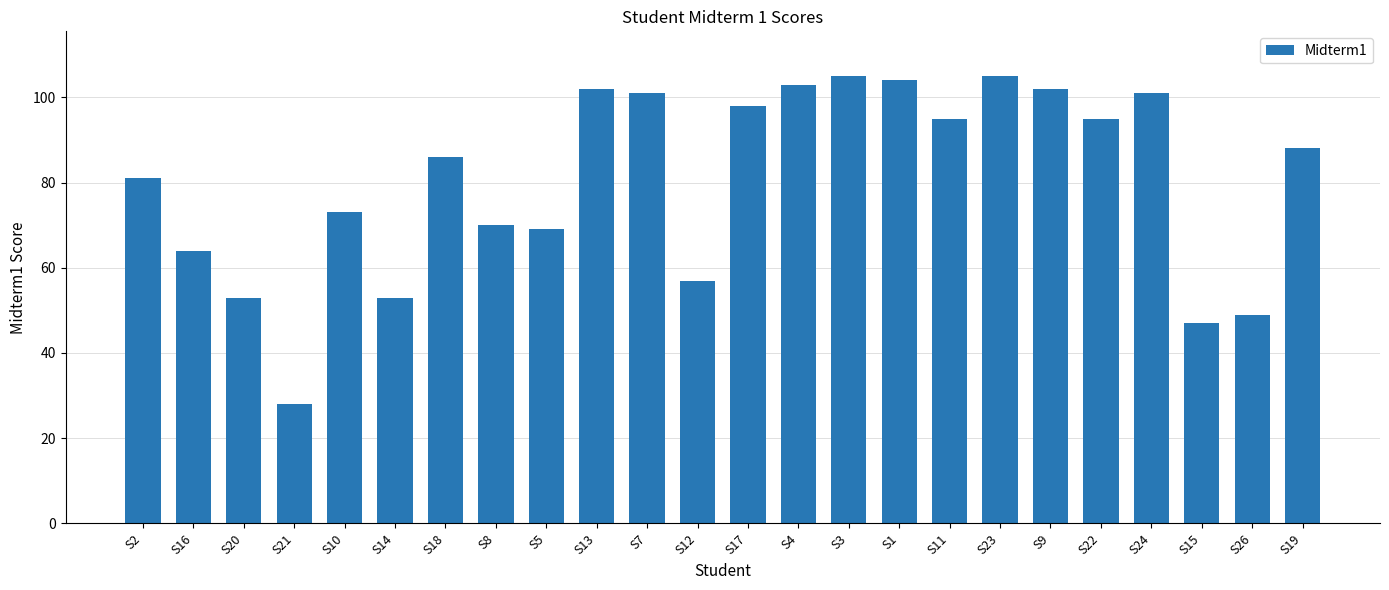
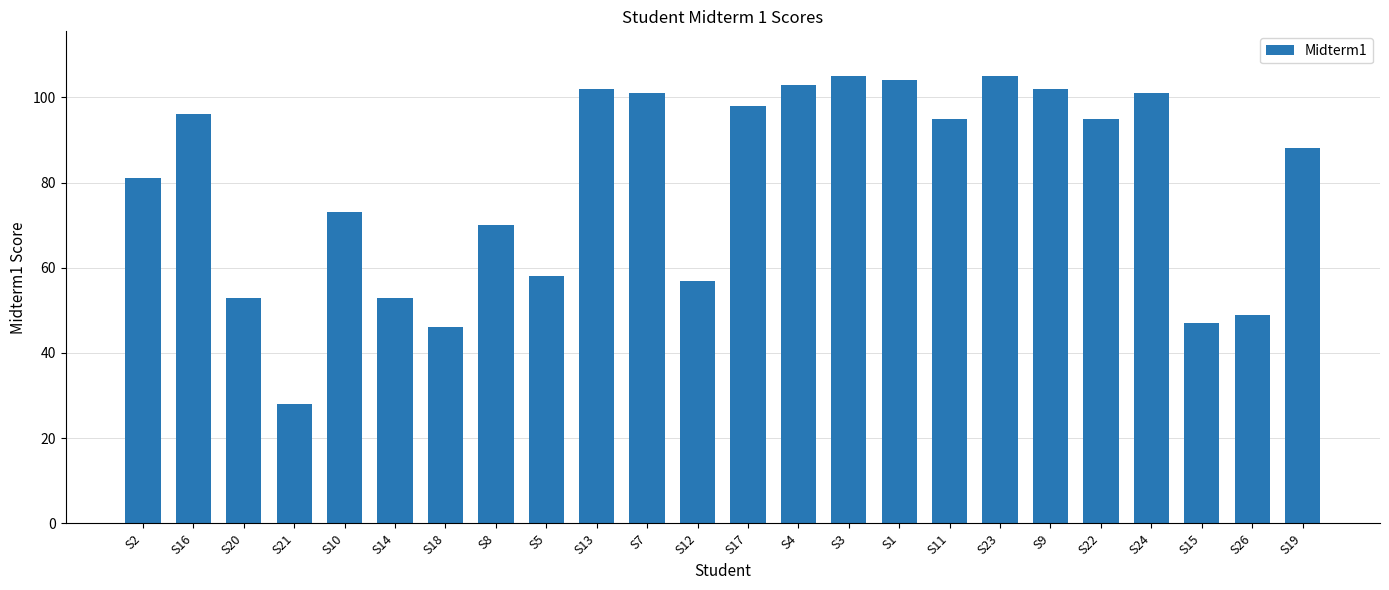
S16: 64 -> 96
S18: 86 -> 46
S5: 69 -> 58
